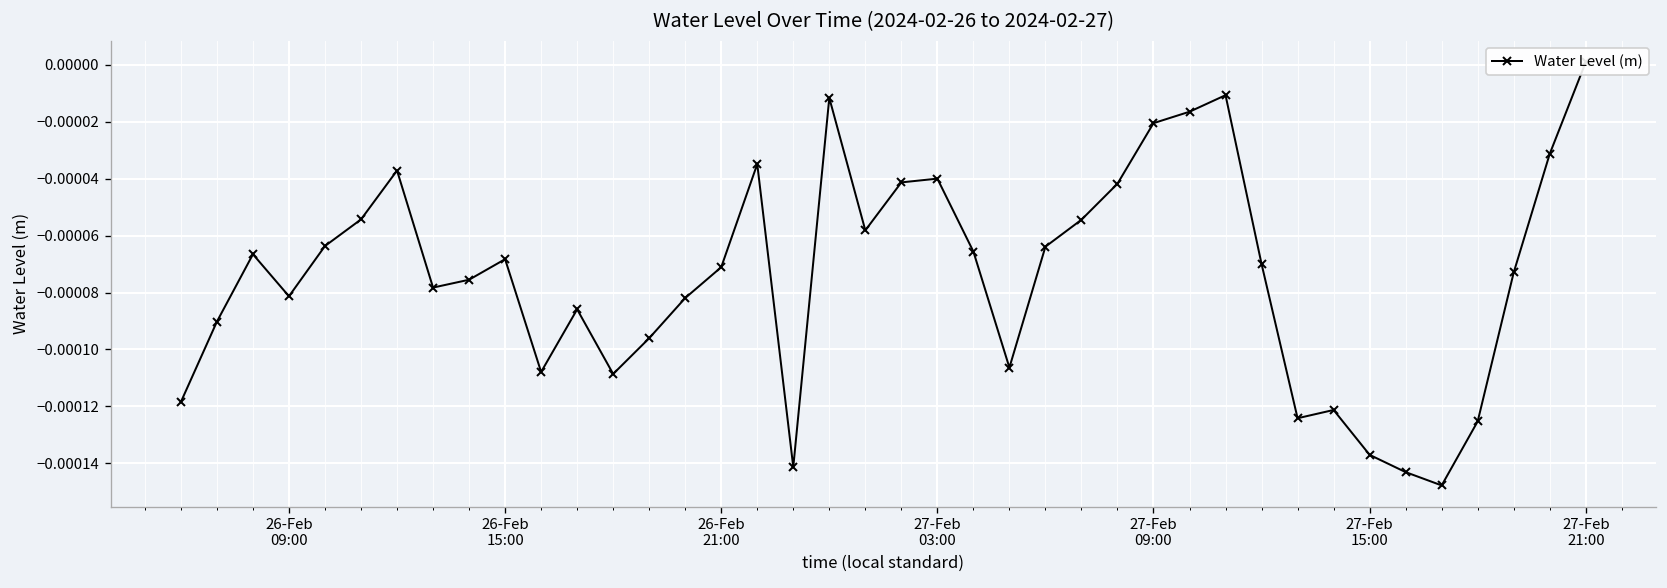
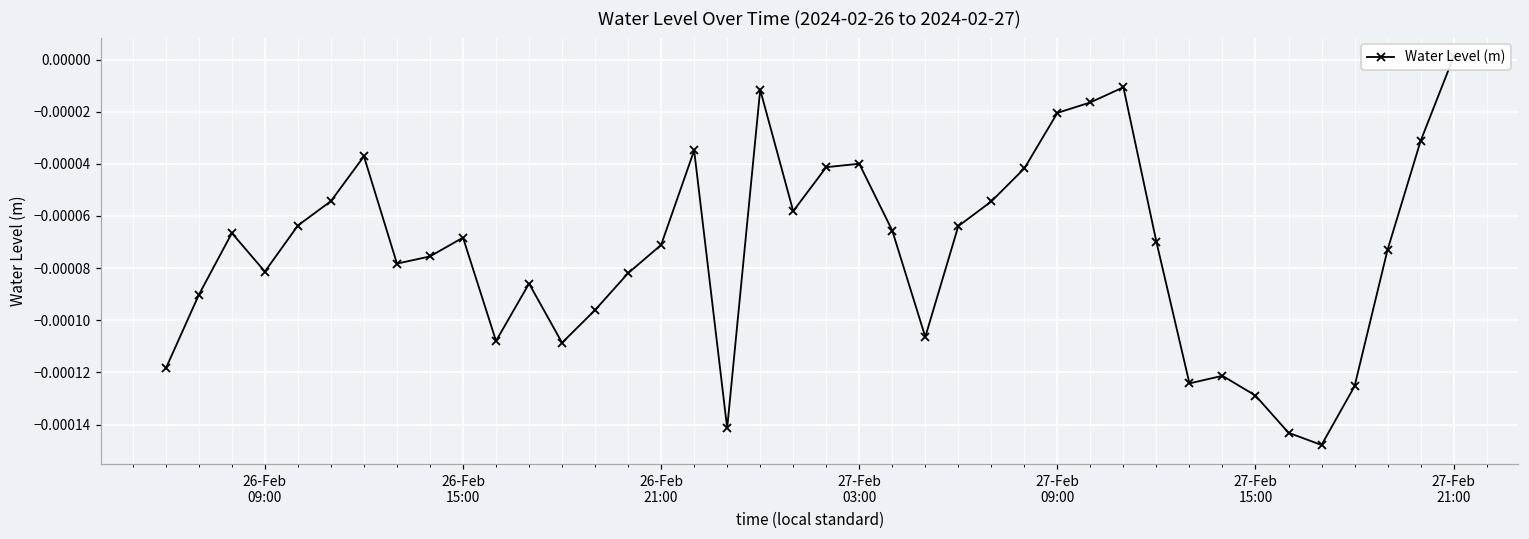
27-Feb 15:00: -0.000137 -> -0.000129
